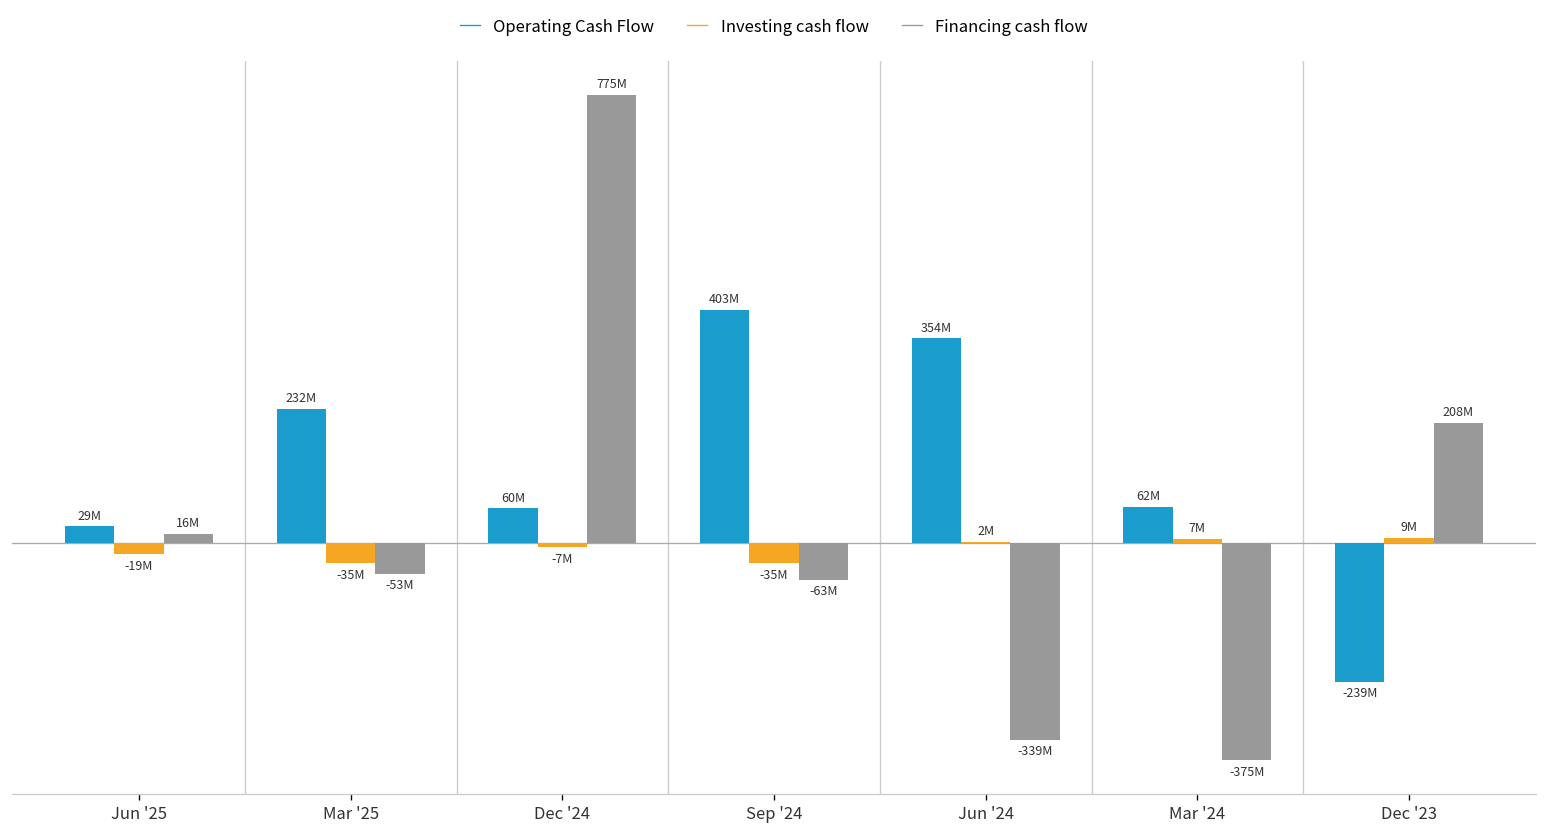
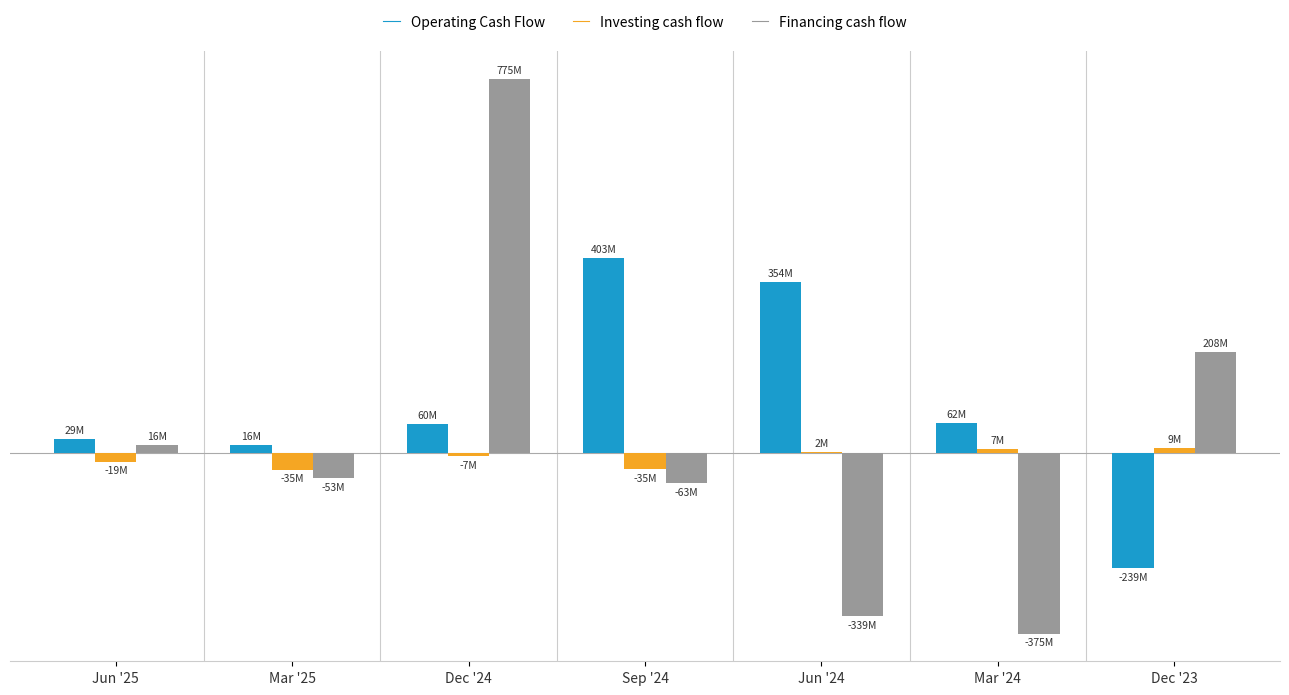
Operating Cash Flow, Mar '25: 232M -> 16M
